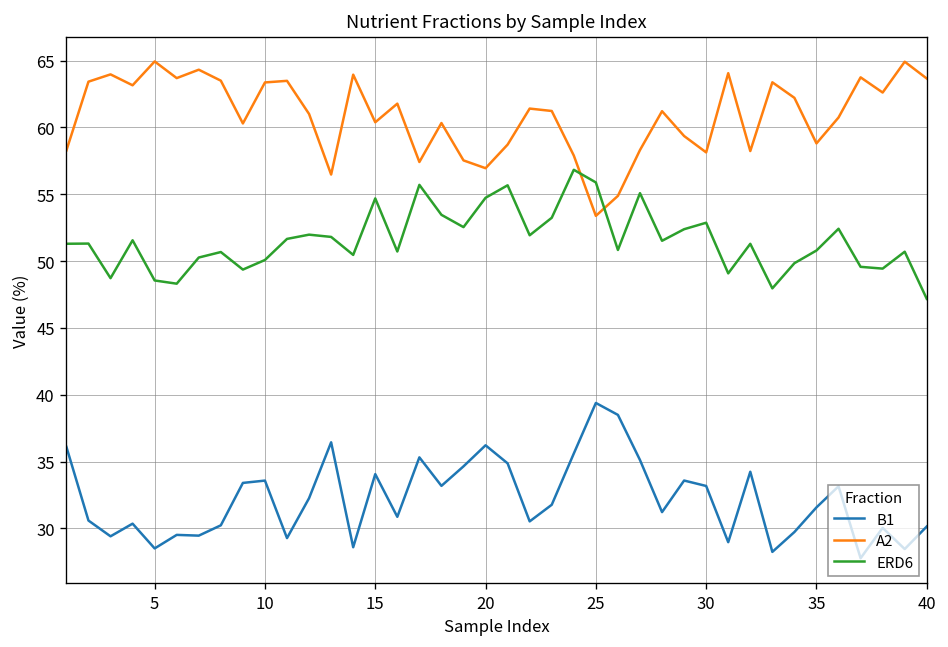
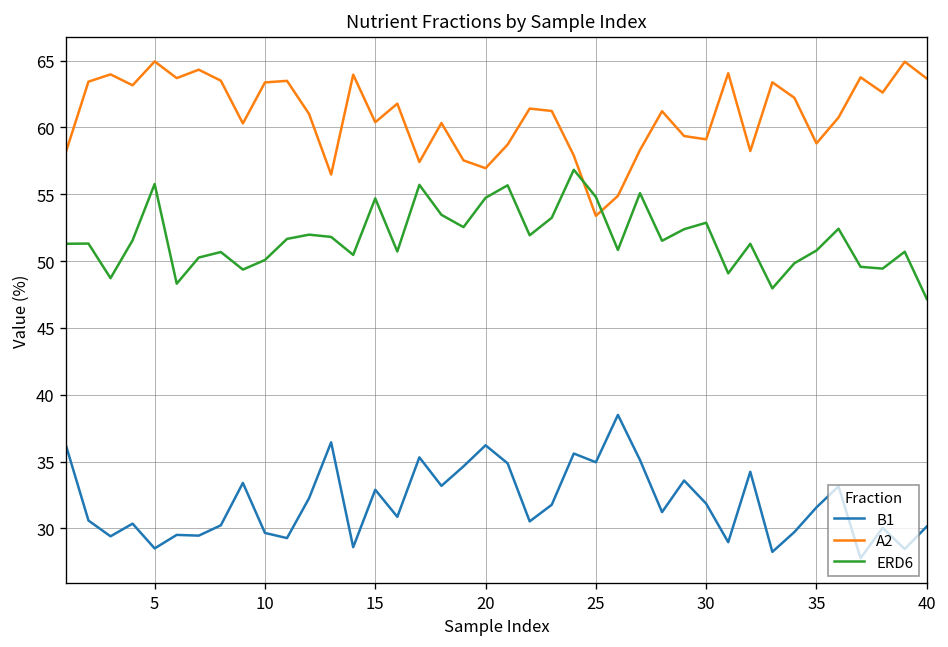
ERD6, 5: 48.5 -> 55.8
B1, 10: 33.6 -> 29.7
B1, 15: 34.1 -> 32.9
B1, 25: 39.4 -> 34.9
ERD6, 25: 55.9 -> 54.8
B1, 30: 33.2 -> 31.9
A2, 30: 58.1 -> 59.1
